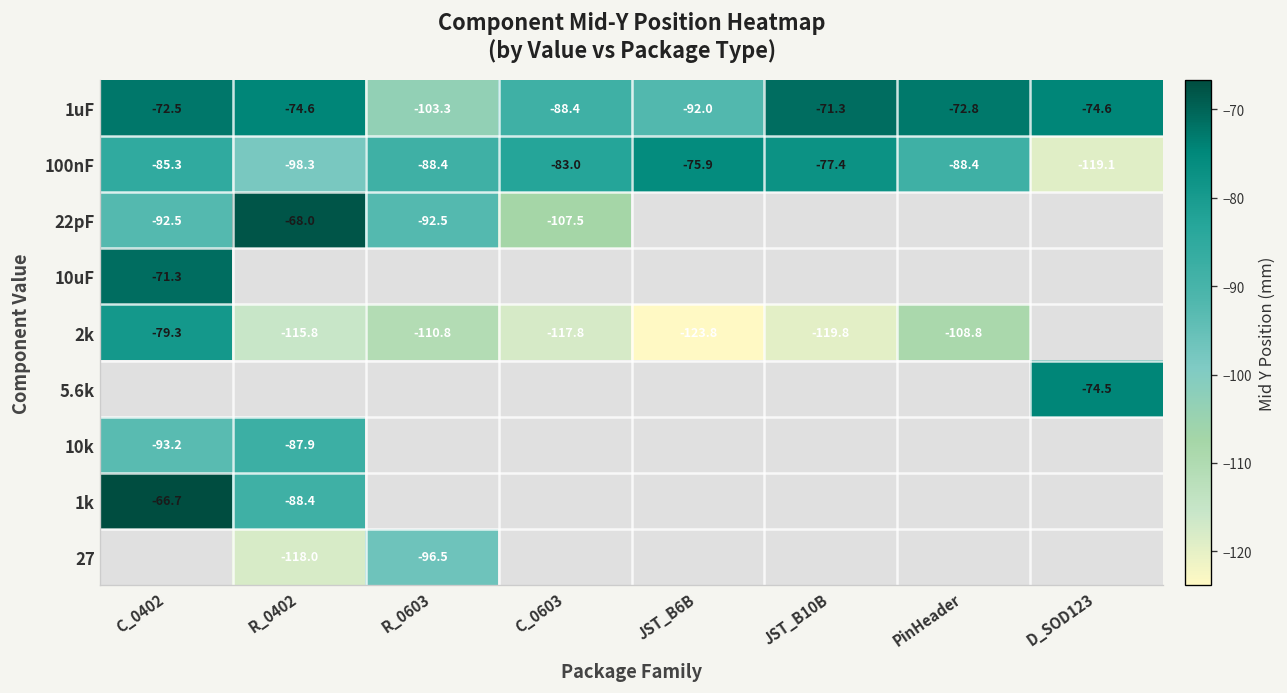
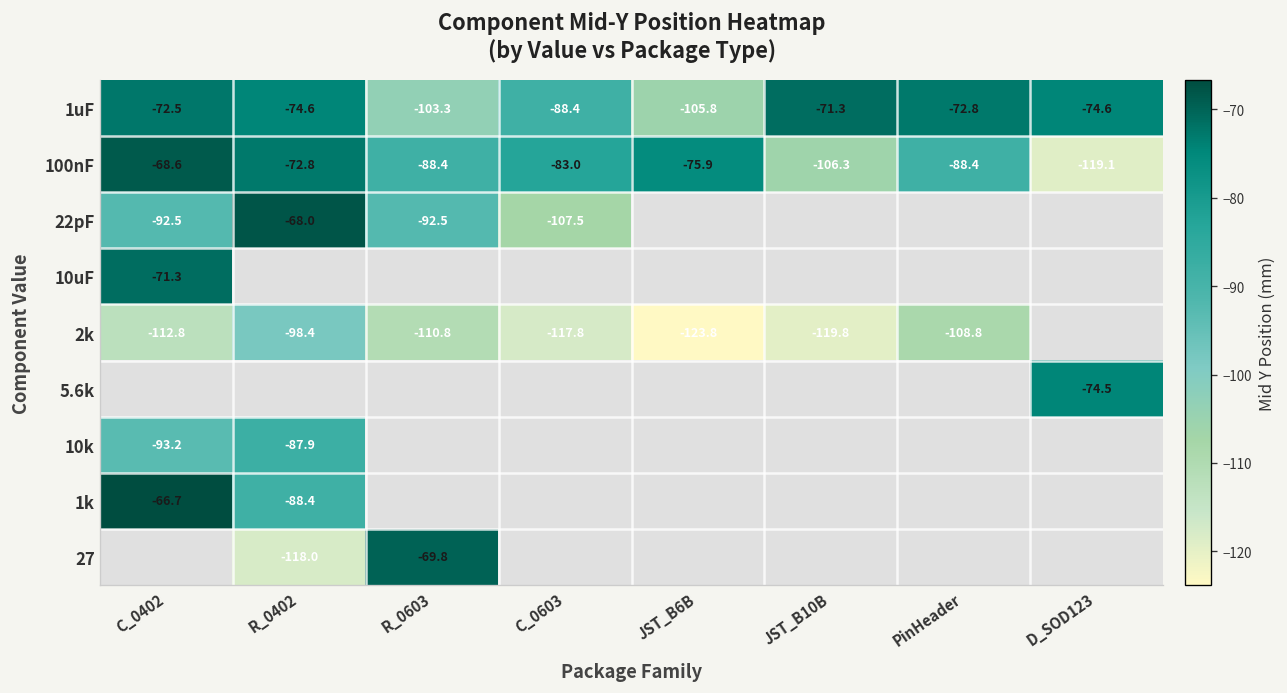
1uF, JST_B6B: -92.0 -> -105.8
100nF, C_0402: -85.3 -> -68.6
100nF, R_0402: -98.3 -> -72.8
100nF, JST_B10B: -77.4 -> -106.3
2k, C_0402: -79.3 -> -112.8
2k, R_0402: -115.8 -> -98.4
27, R_0603: -96.5 -> -69.8
